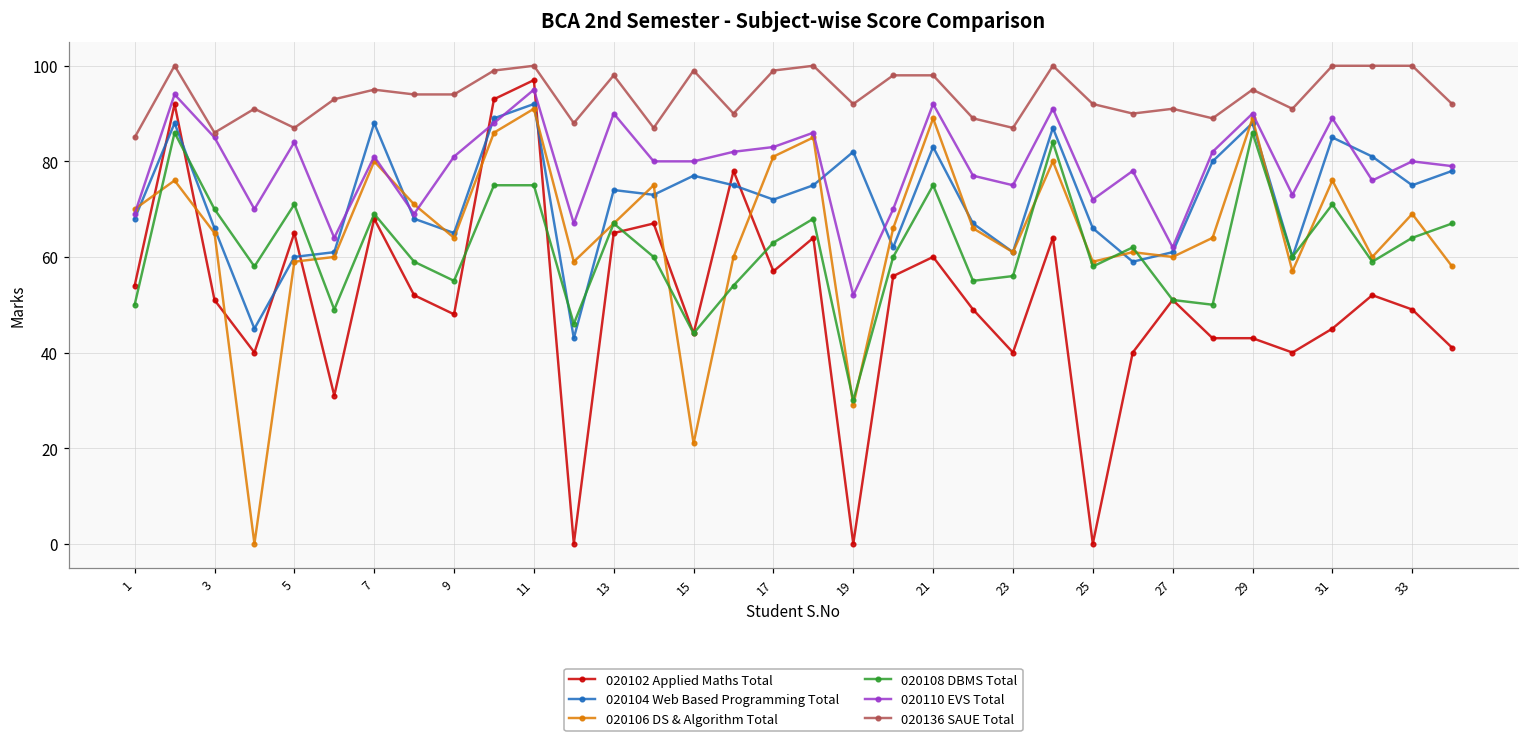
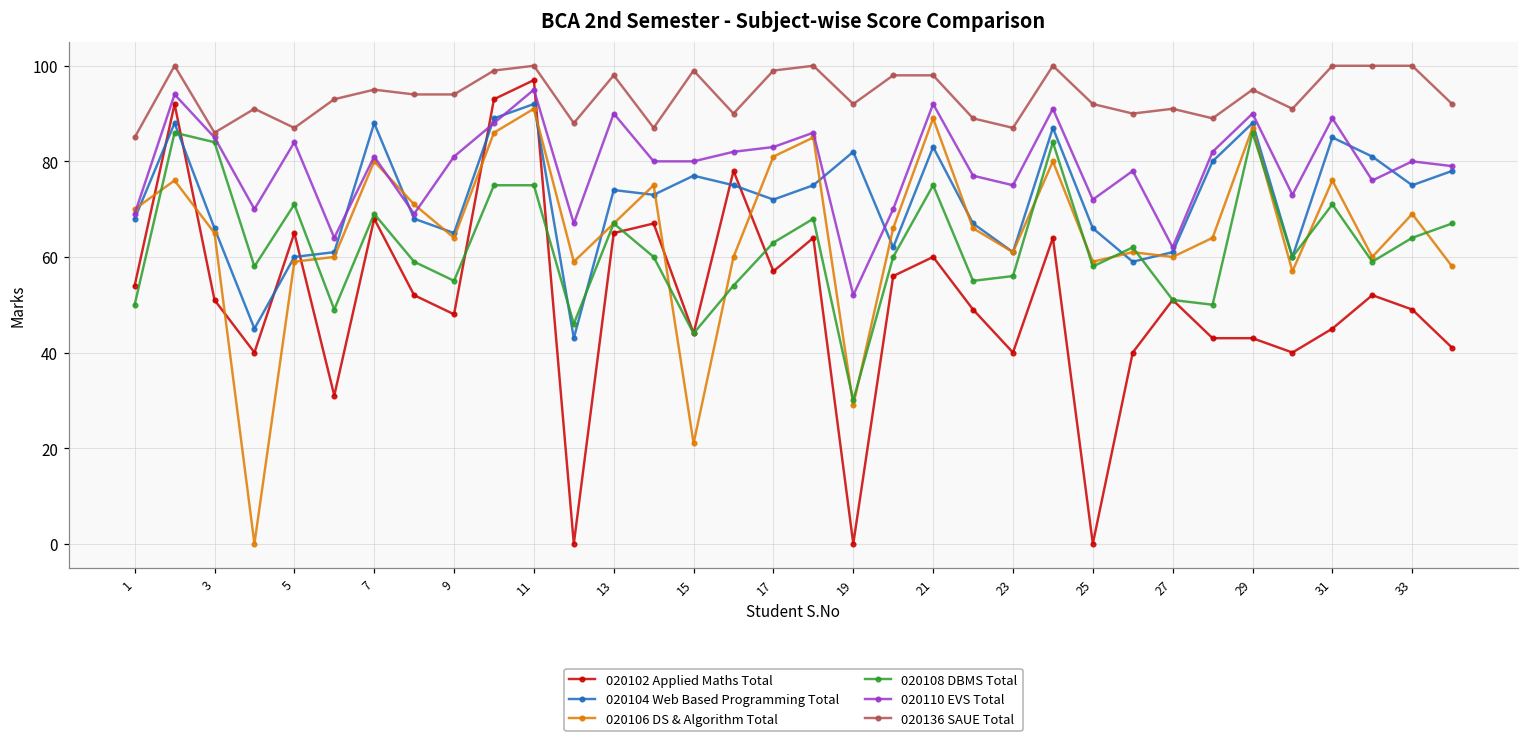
020108 DBMS Total, 3: 70 -> 84
020106 DS & Algorithm Total, 29: 89 -> 87
